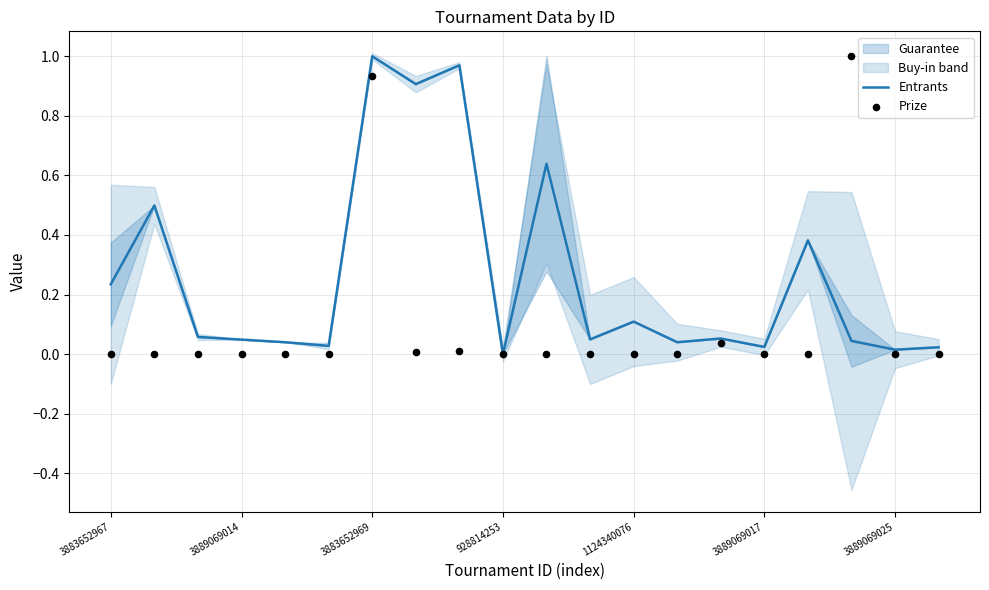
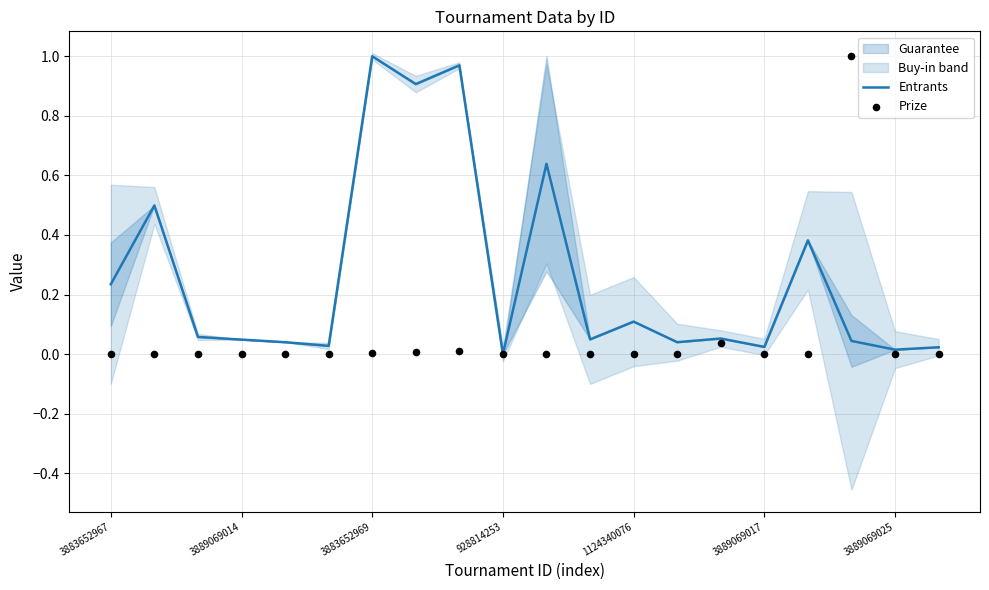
Prize, 3883652969: 0.93 -> 0.00
